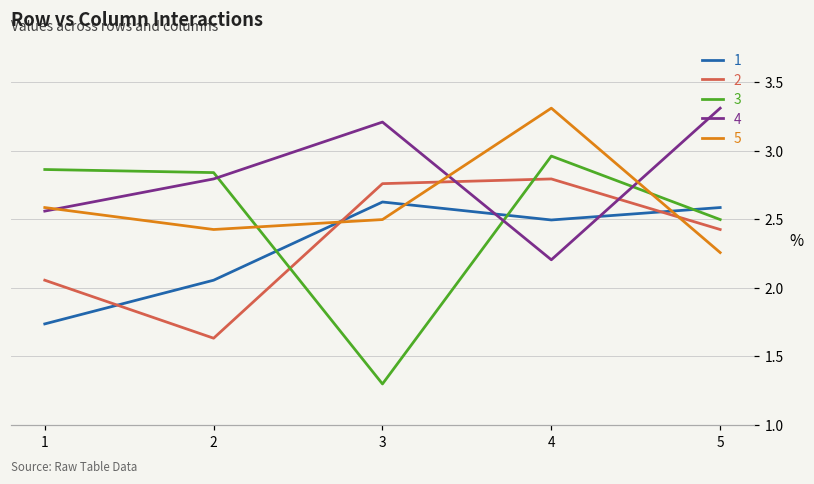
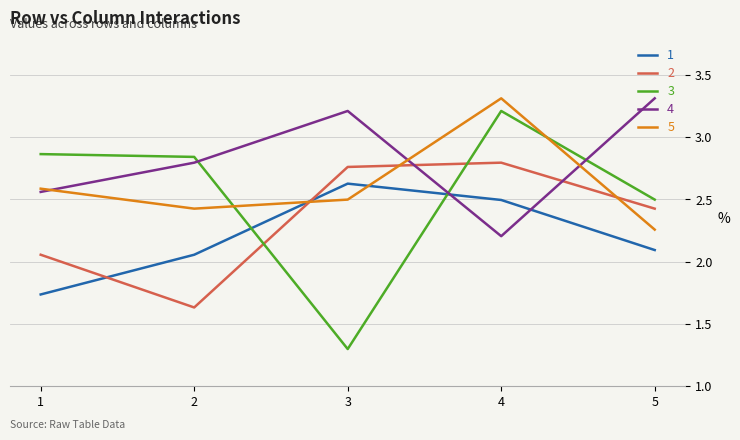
3, 4: 2.96 -> 3.21
1, 5: 2.59 -> 2.09
